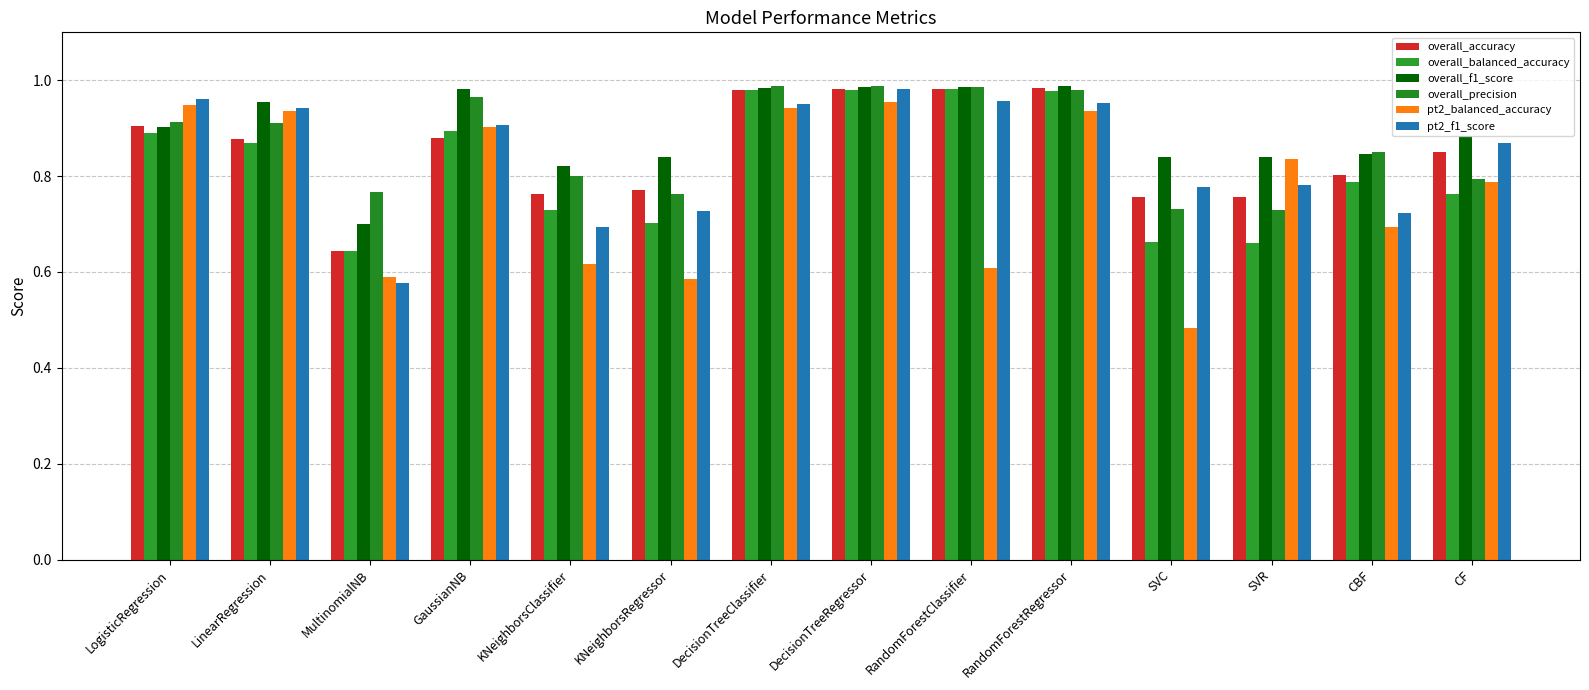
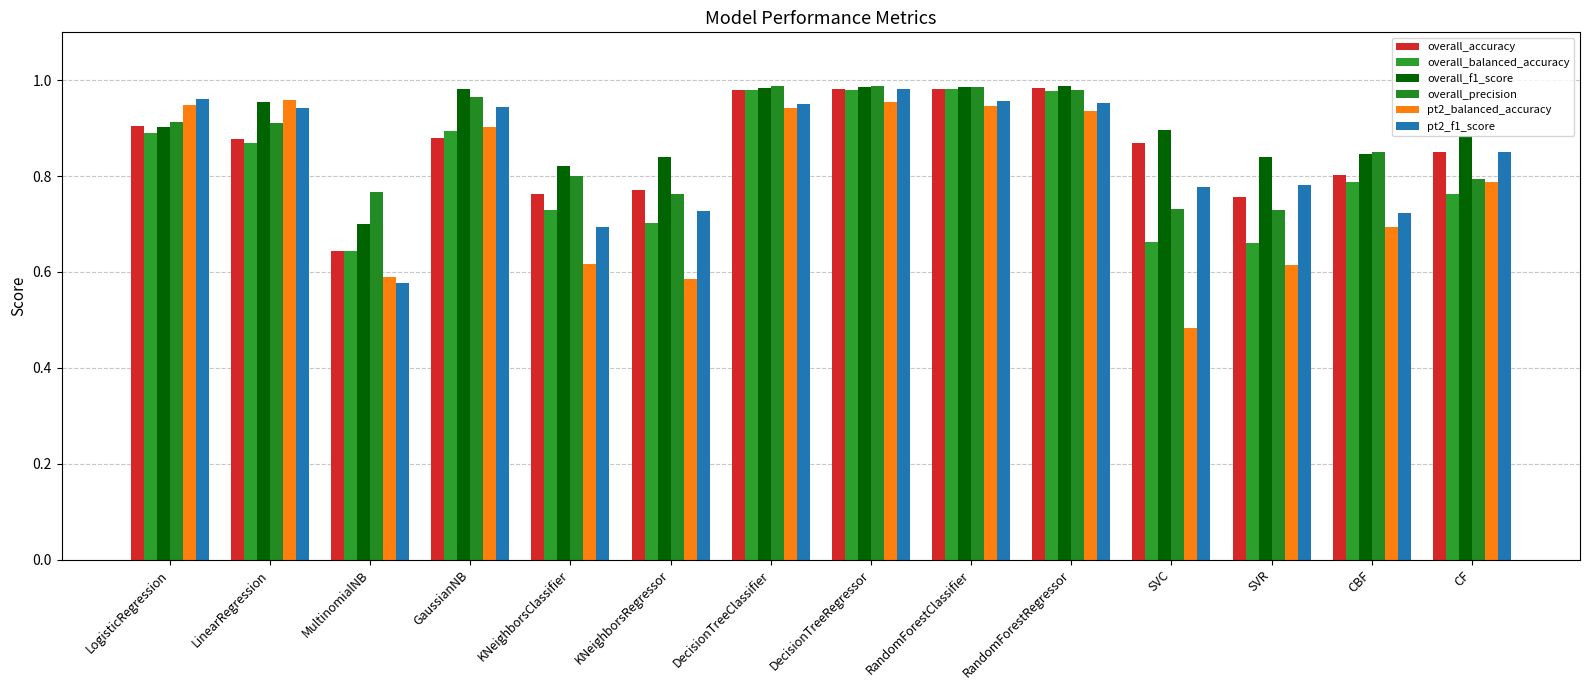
pt2_balanced_accuracy, LinearRegression: 0.93 -> 0.96
pt2_f1_score, GaussianNB: 0.91 -> 0.94
pt2_balanced_accuracy, RandomForestClassifier: 0.61 -> 0.95
overall_accuracy, SVC: 0.76 -> 0.87
overall_f1_score, SVC: 0.84 -> 0.90
pt2_balanced_accuracy, SVR: 0.84 -> 0.61
pt2_f1_score, CF: 0.87 -> 0.85
